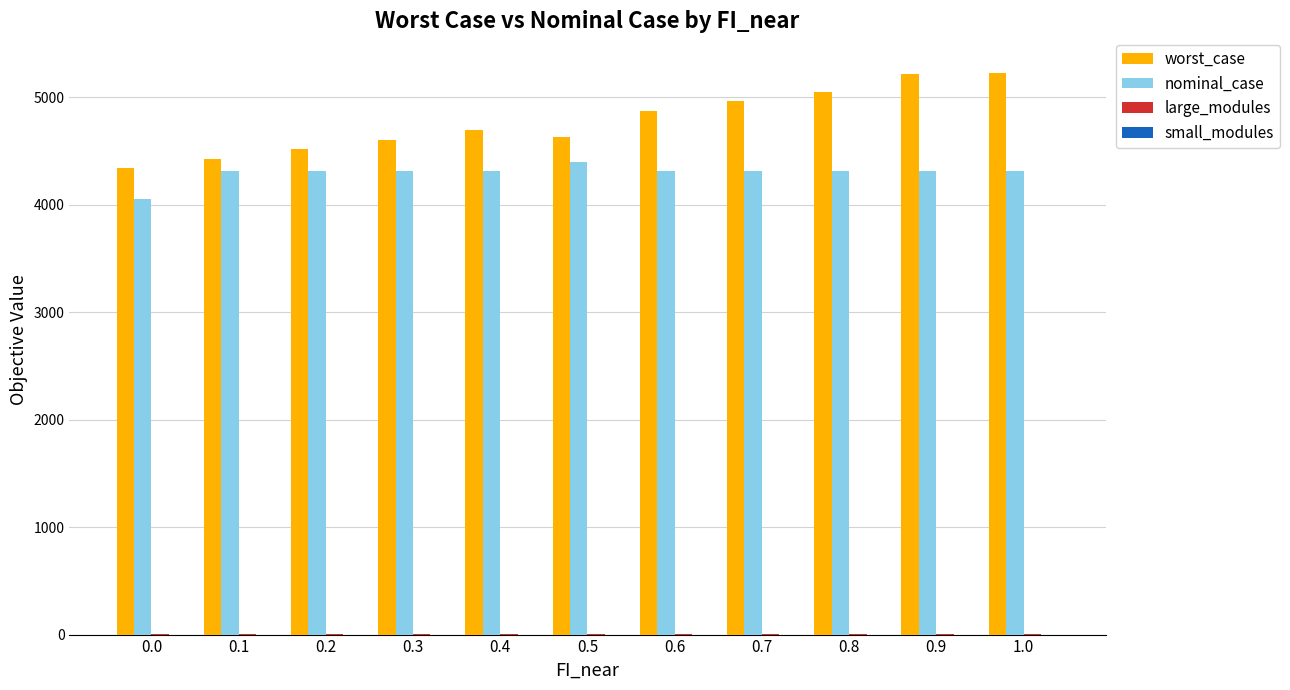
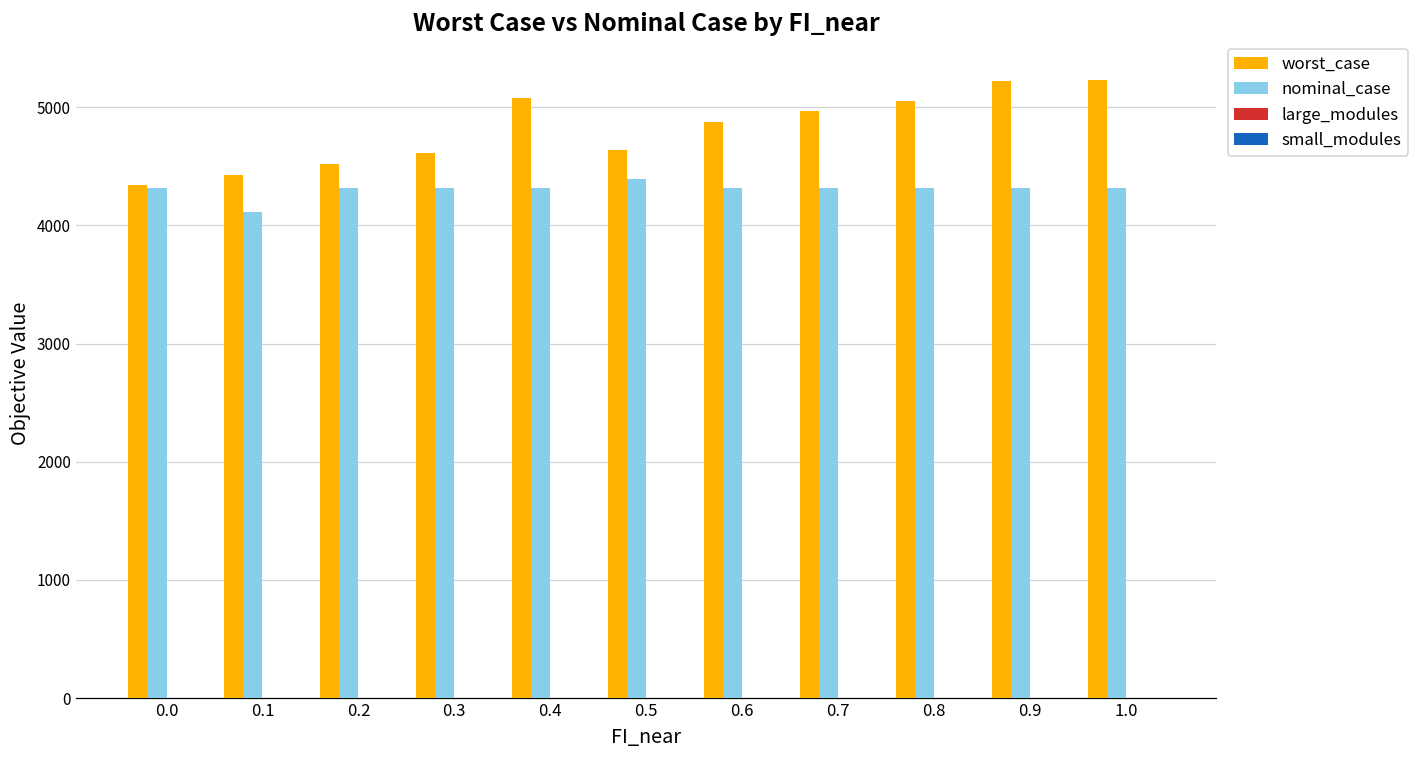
nominal_case, 0.0: 4050 -> 4320
nominal_case, 0.1: 4320 -> 4110
worst_case, 0.4: 4700 -> 5080
